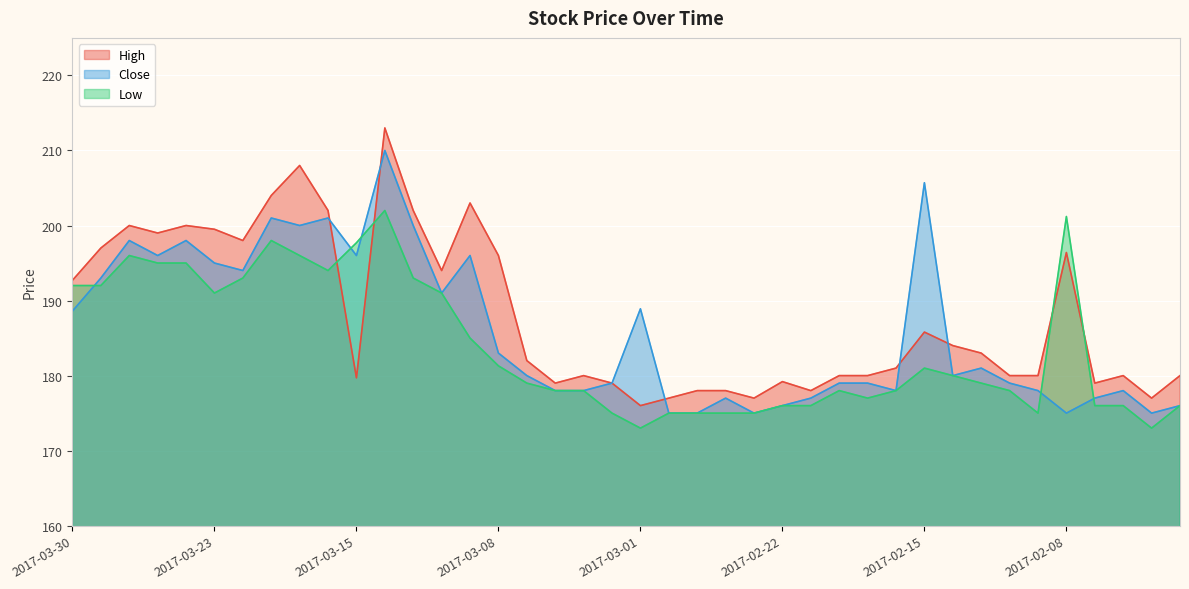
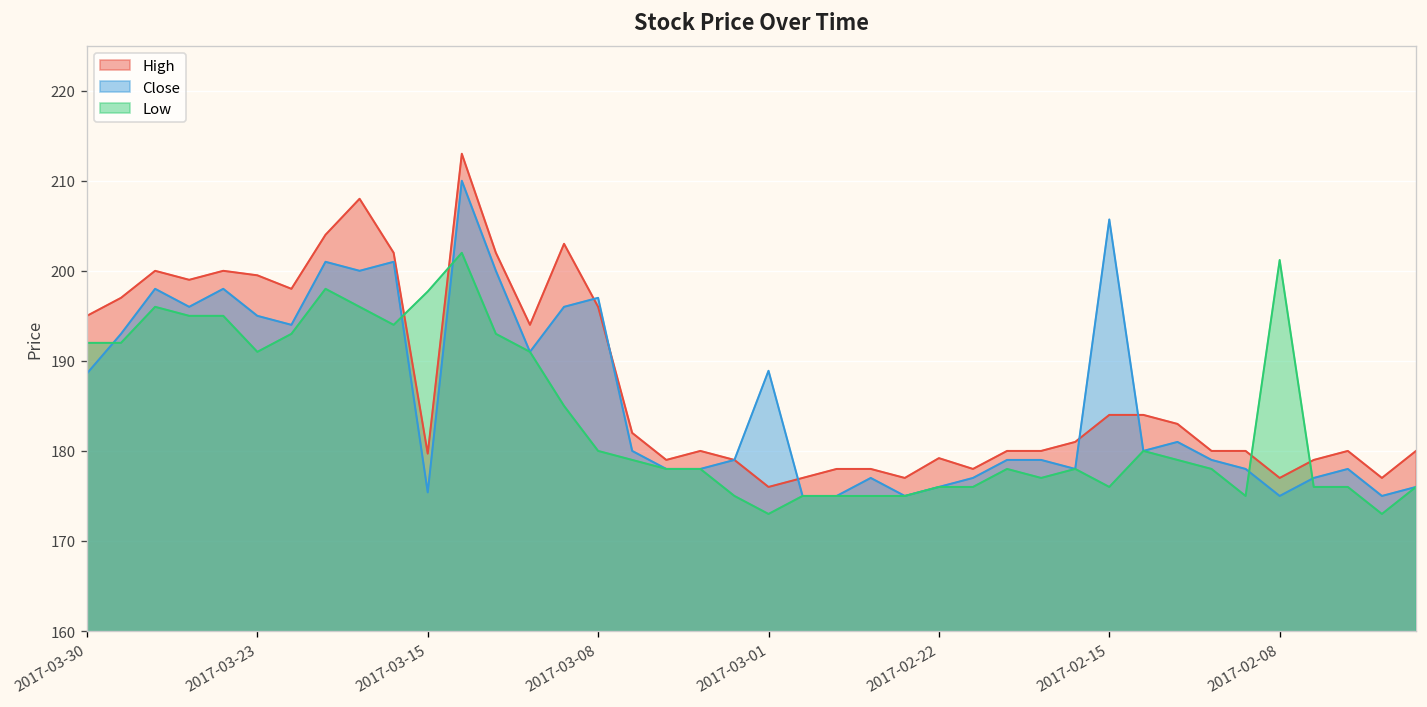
High, 2017-03-30: 193 -> 195
Close, 2017-03-15: 196 -> 175
Close, 2017-03-08: 183 -> 197
Low, 2017-03-08: 181 -> 180
High, 2017-02-15: 186 -> 184
Low, 2017-02-15: 181 -> 176
High, 2017-02-08: 196 -> 177
